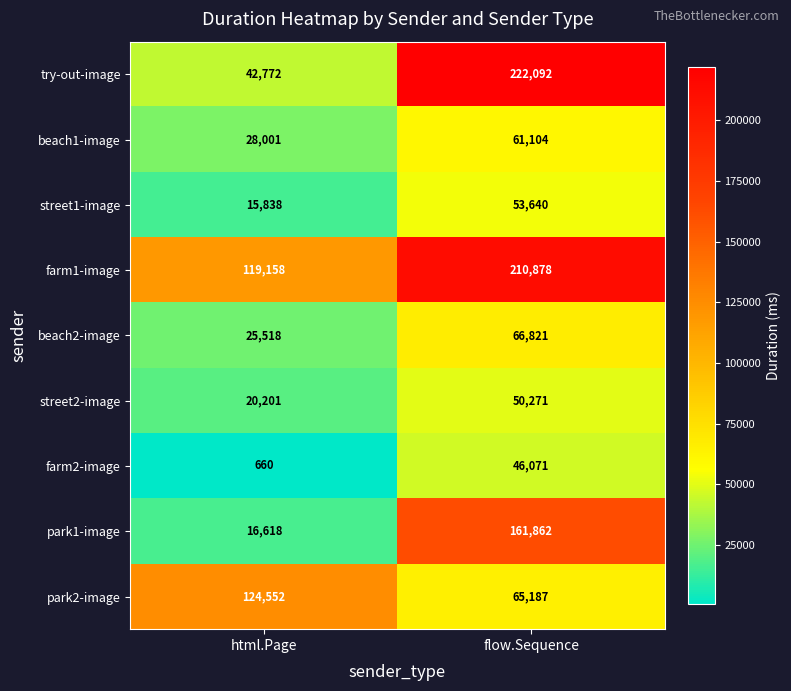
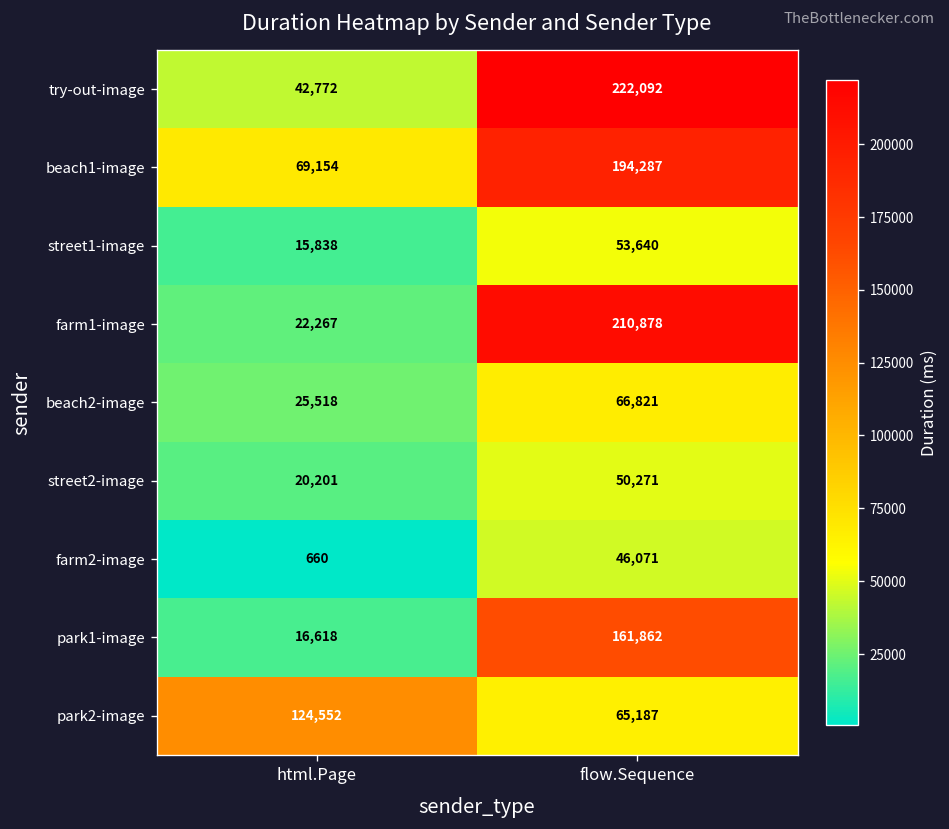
beach1-image, html.Page: 28,001 -> 69,154
beach1-image, flow.Sequence: 61,104 -> 194,287
farm1-image, html.Page: 119,158 -> 22,267
